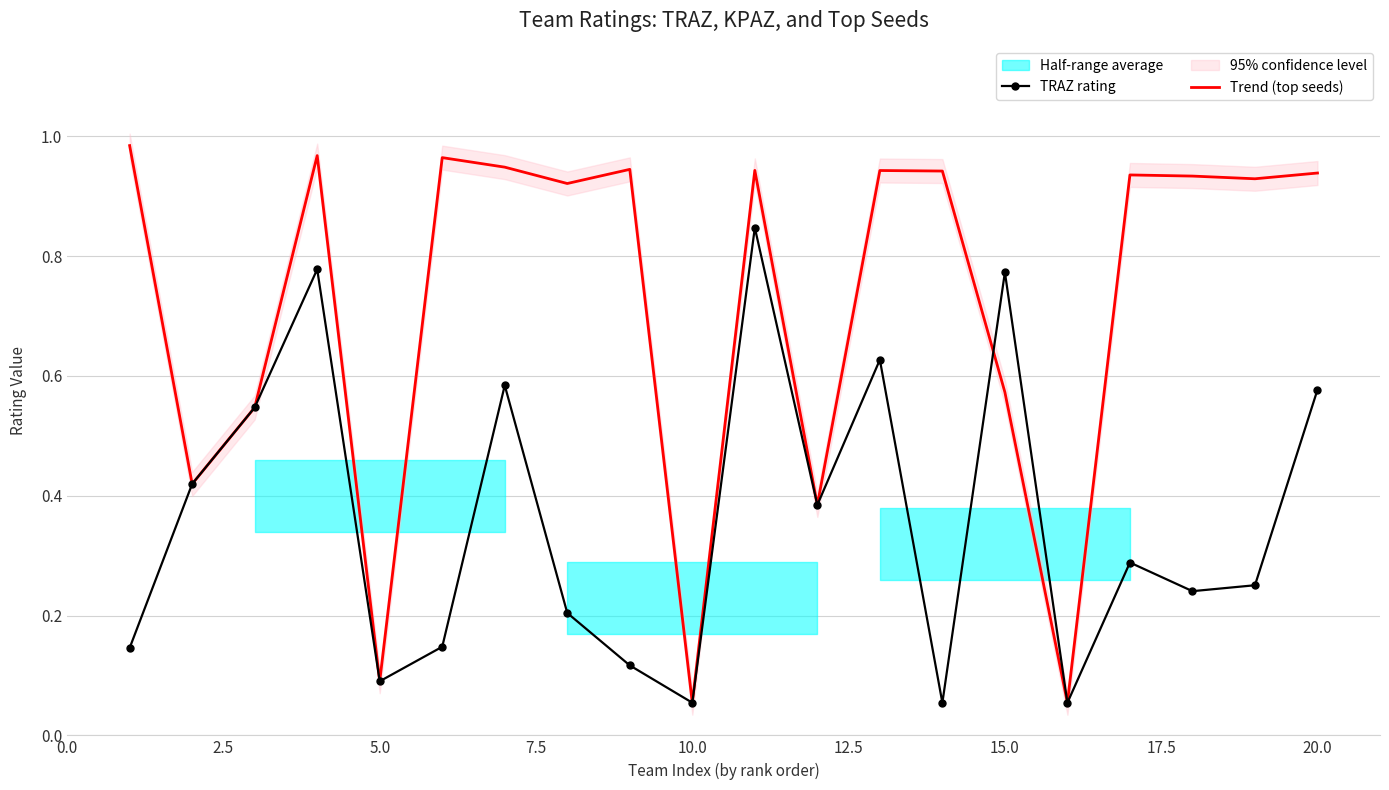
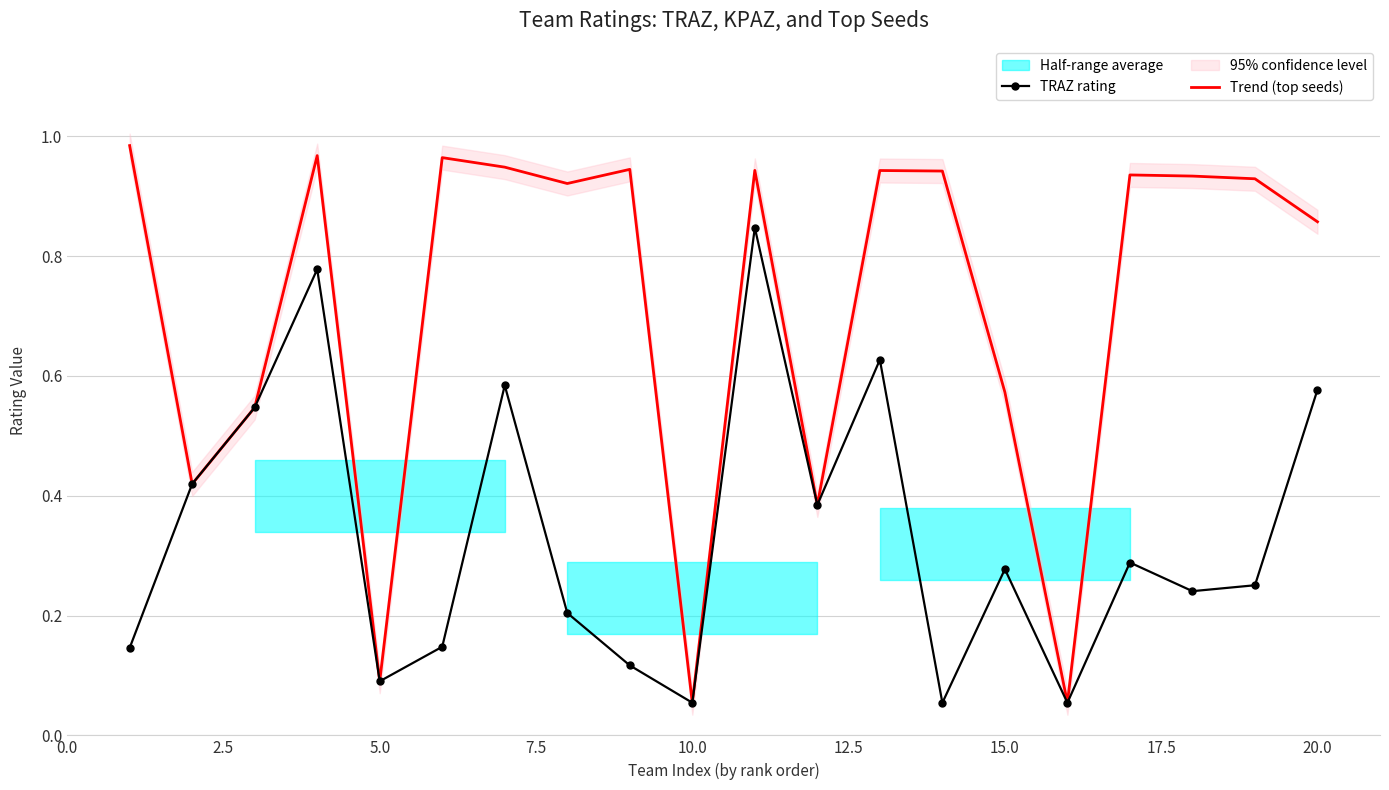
TRAZ rating, 15.0: 0.77 -> 0.28
Trend (top seeds), 20.0: 0.94 -> 0.86
